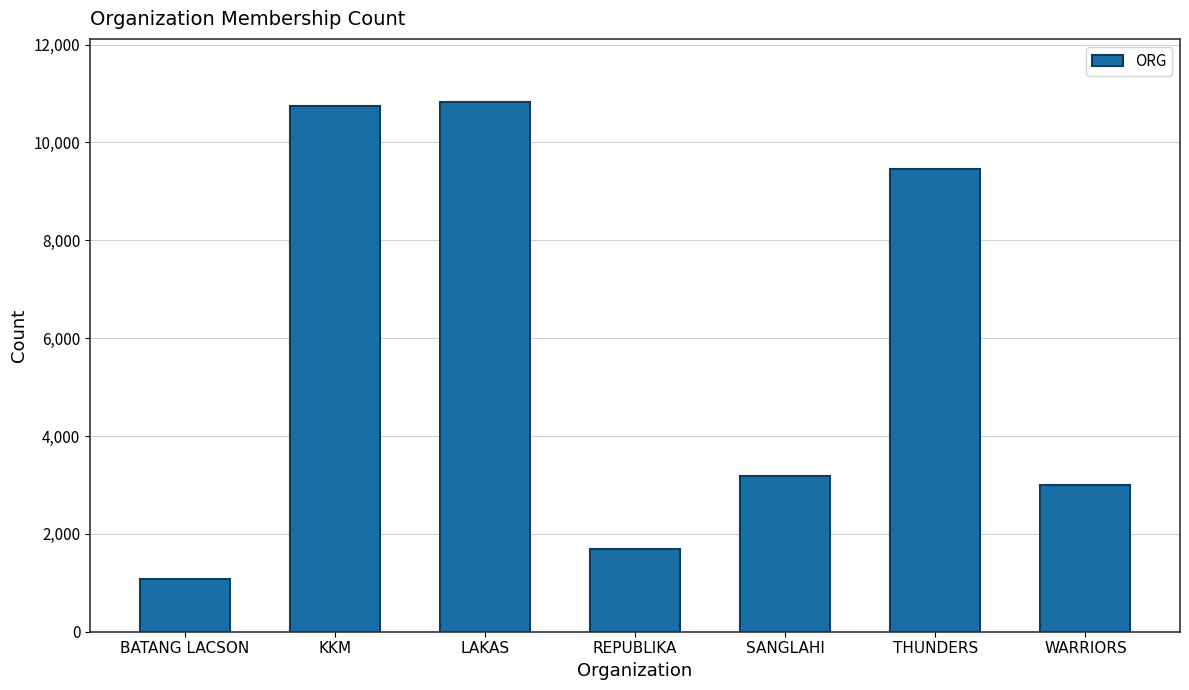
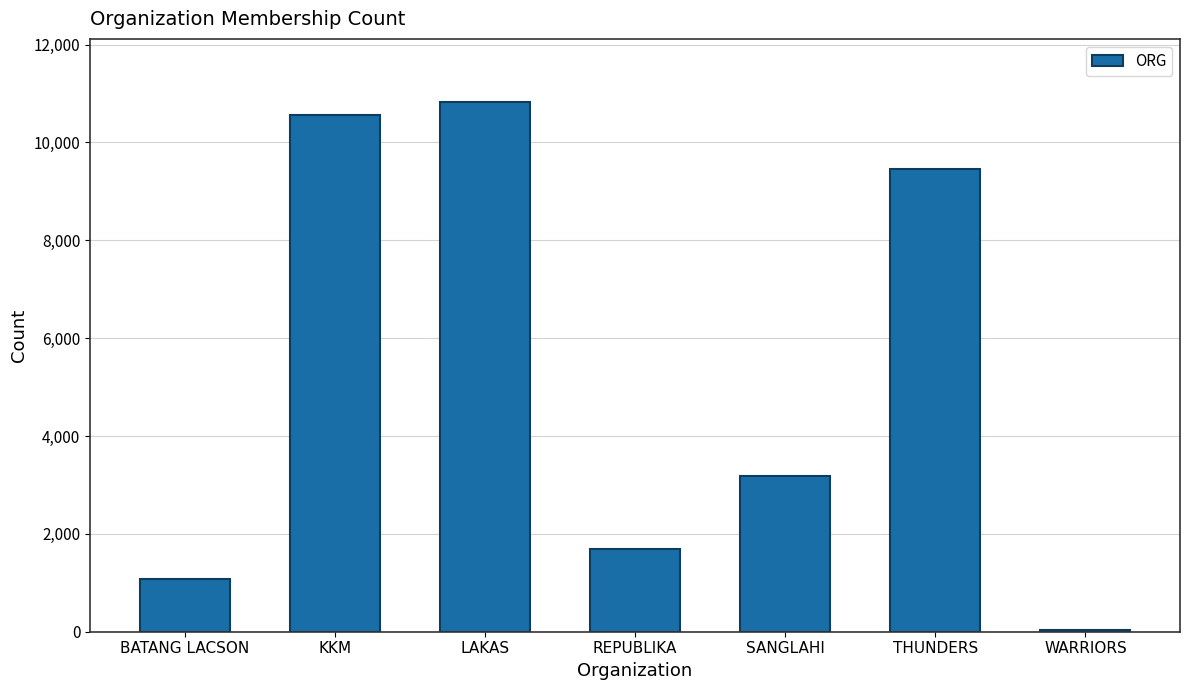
KKM: 10,800 -> 10,600
WARRIORS: 3,000 -> 0
